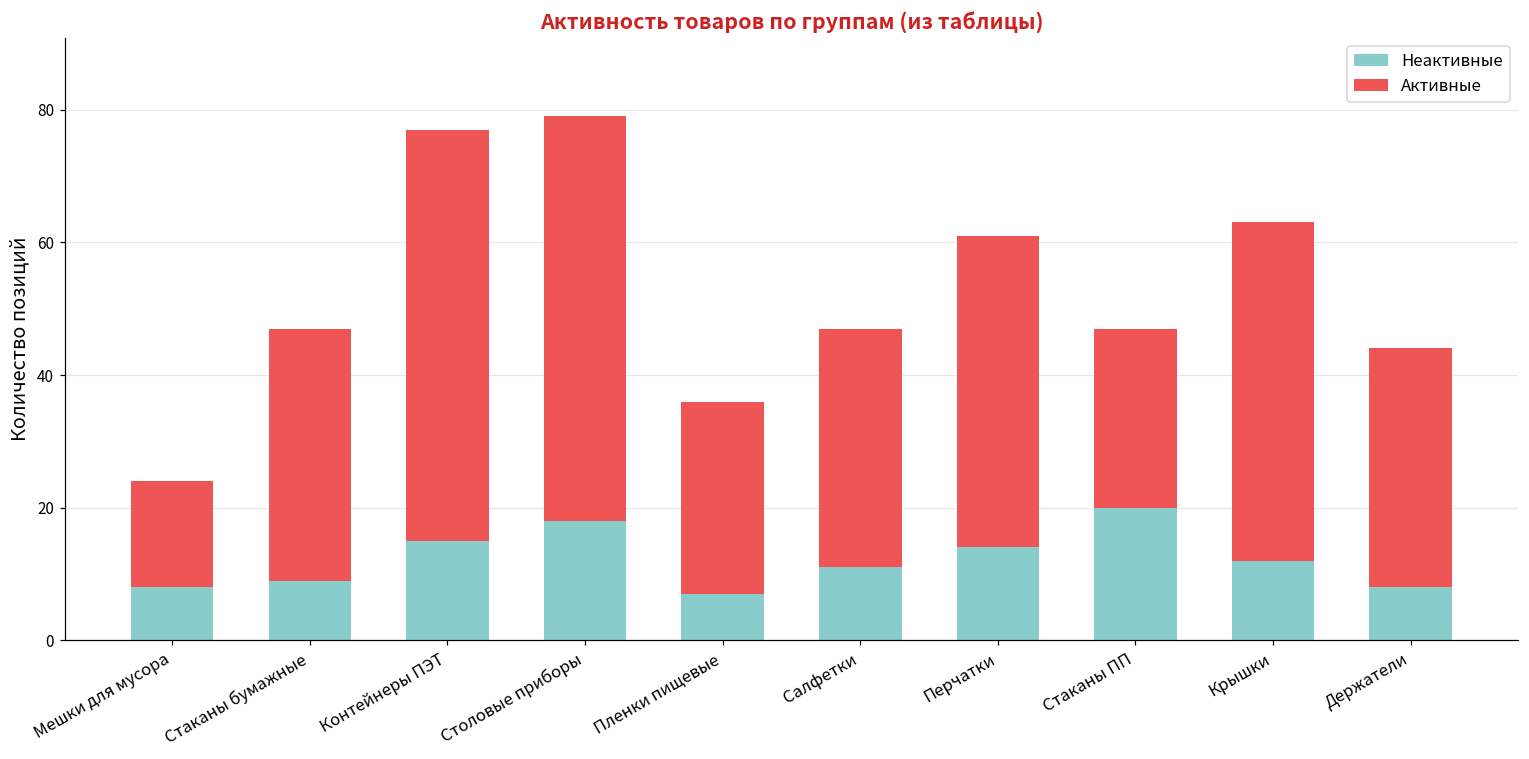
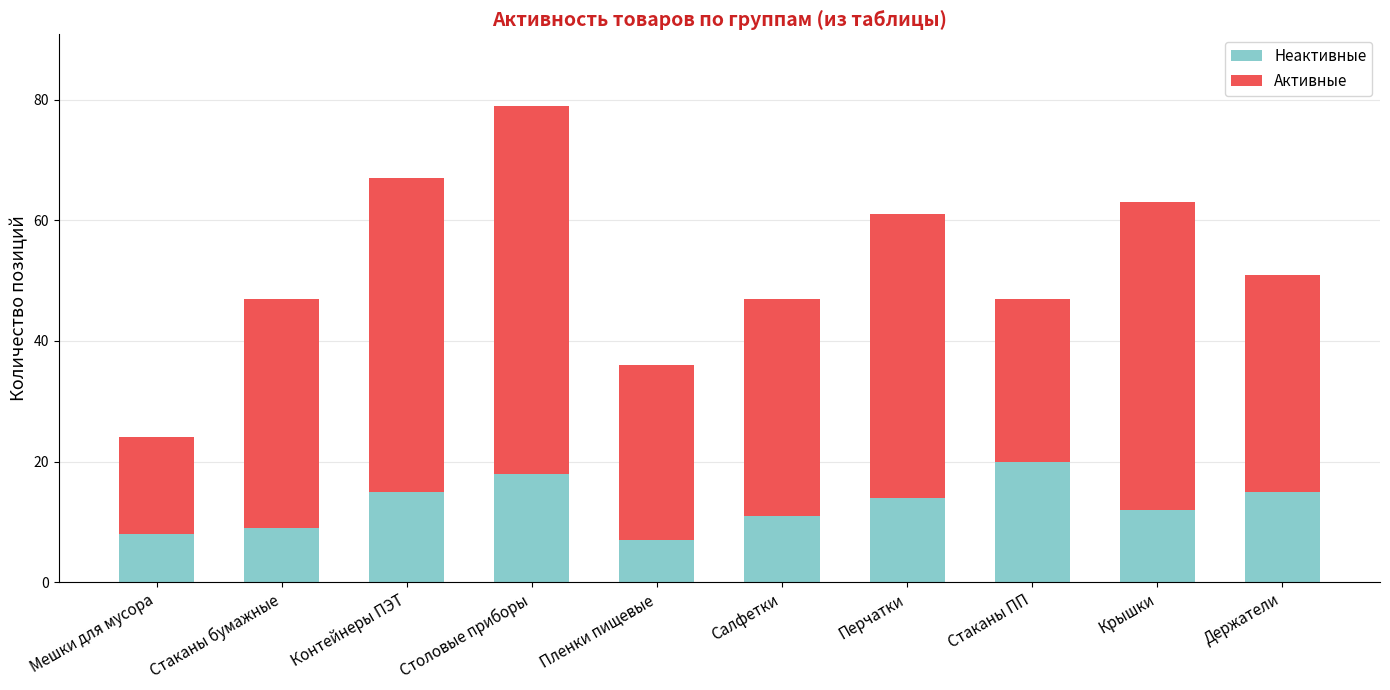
Активные, Контейнеры ПЭТ: 62 -> 52
Неактивные, Держатели: 8 -> 15
